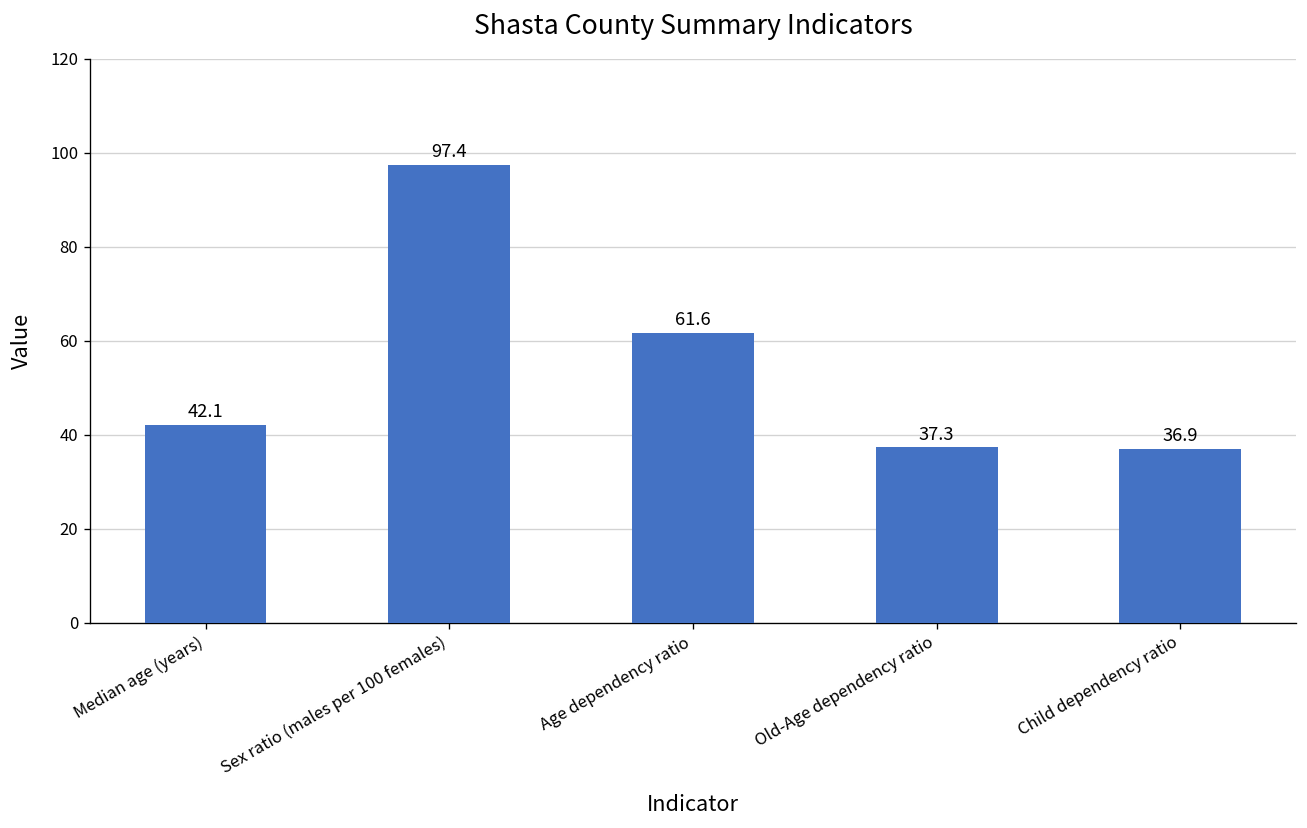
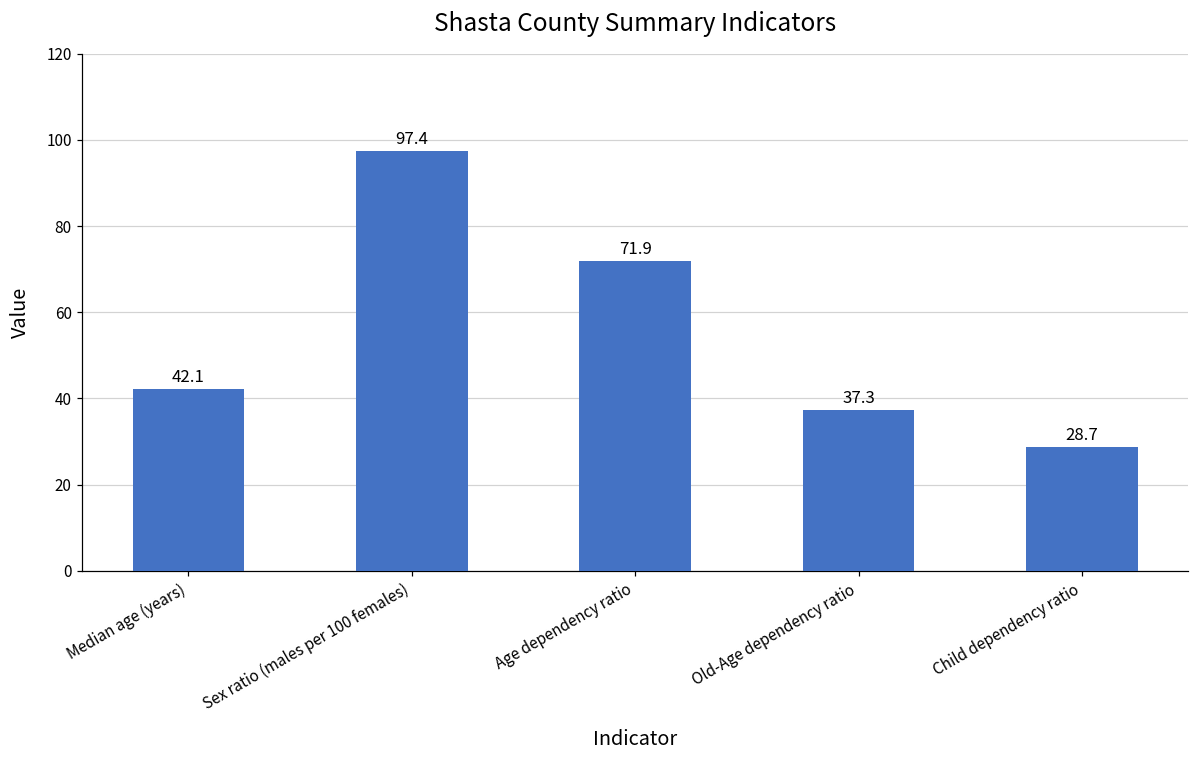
Age dependency ratio: 61.6 -> 71.9
Child dependency ratio: 36.9 -> 28.7
